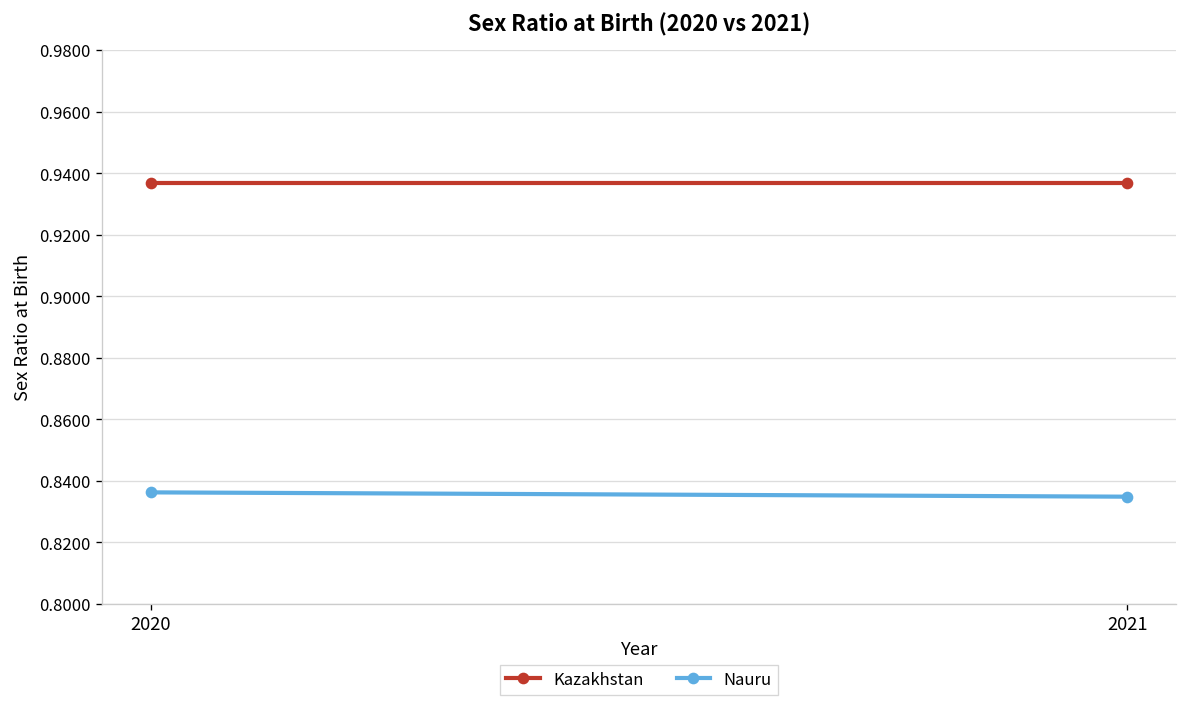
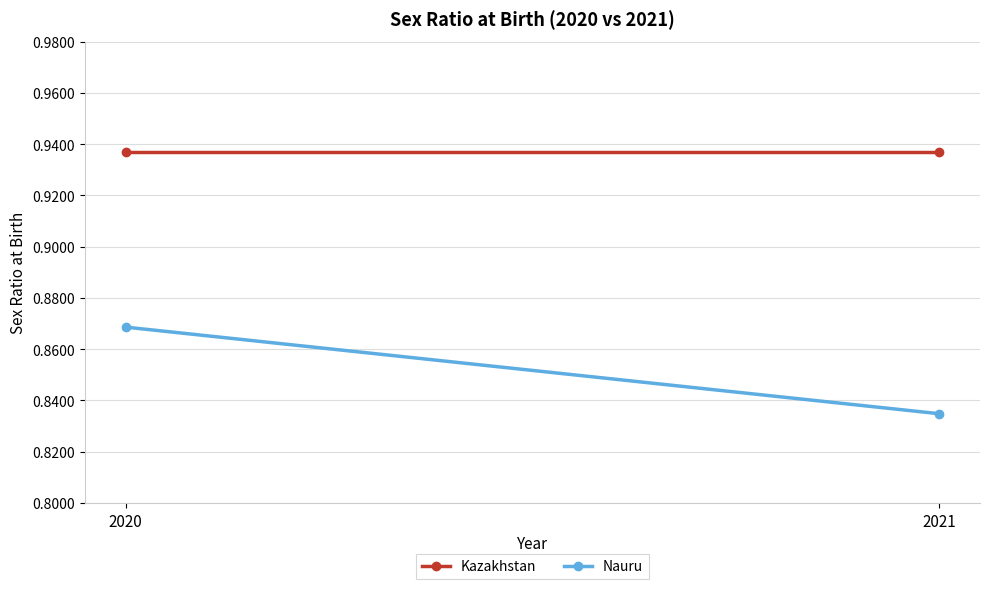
Nauru, 2020: 0.836 -> 0.869
